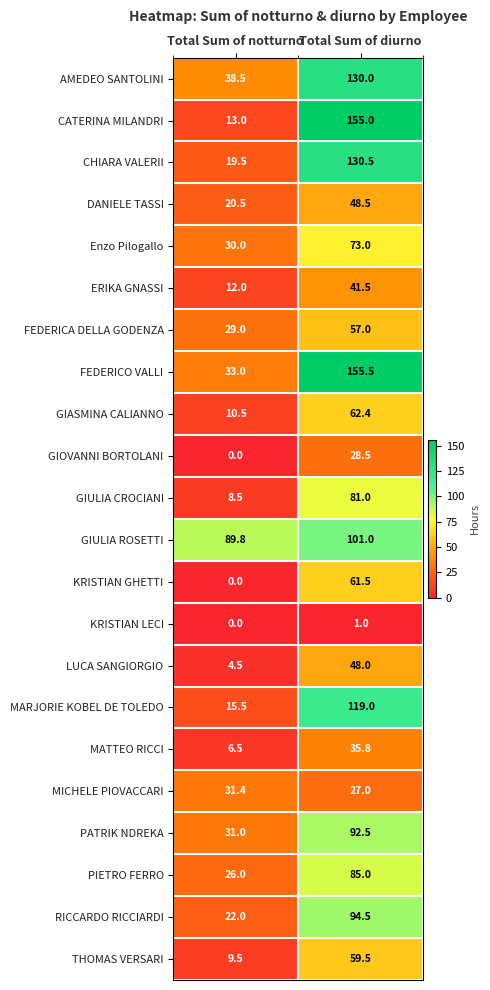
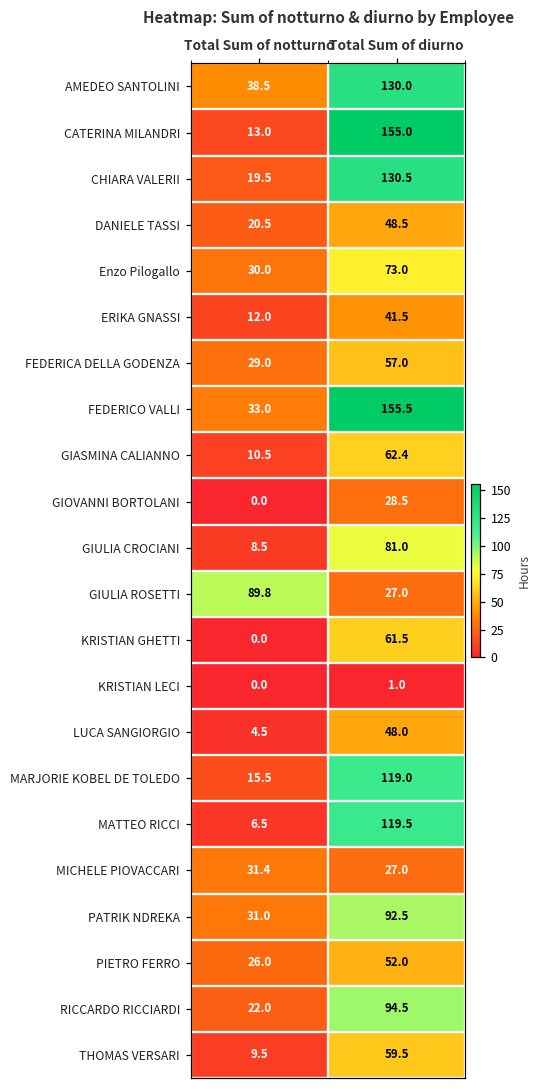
GIULIA ROSETTI, Total Sum of diurno: 101.0 -> 27.0
MATTEO RICCI, Total Sum of diurno: 35.8 -> 119.5
PIETRO FERRO, Total Sum of diurno: 85.0 -> 52.0
